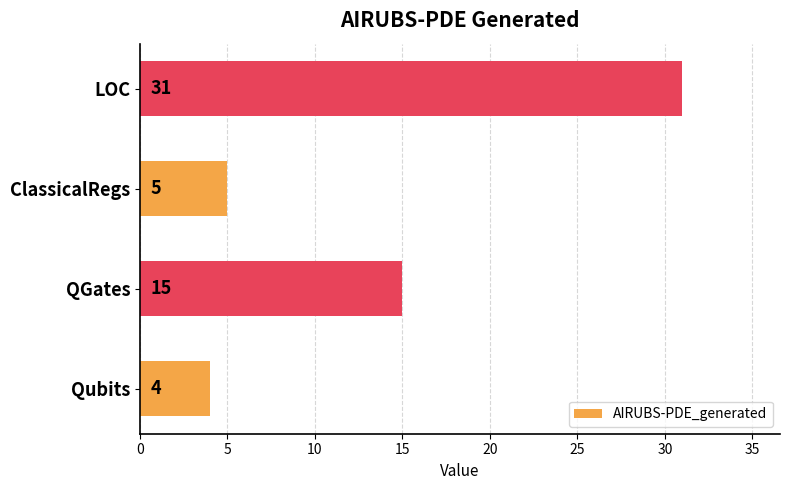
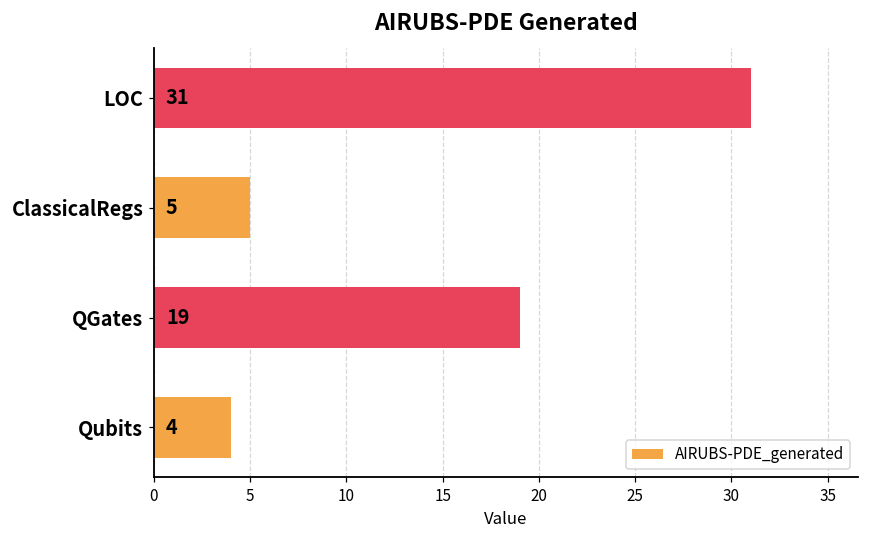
QGates: 15 -> 19
